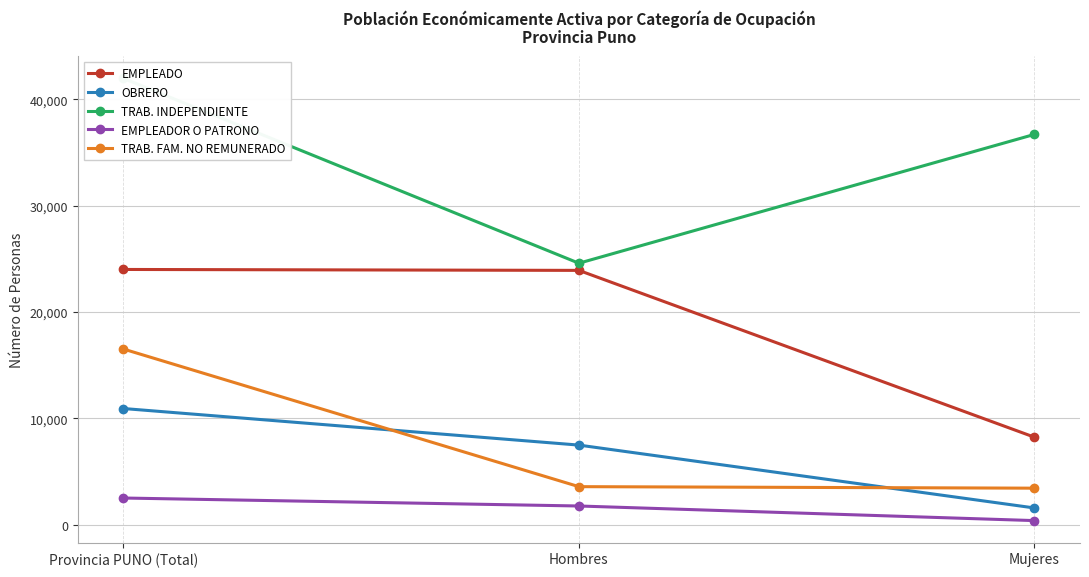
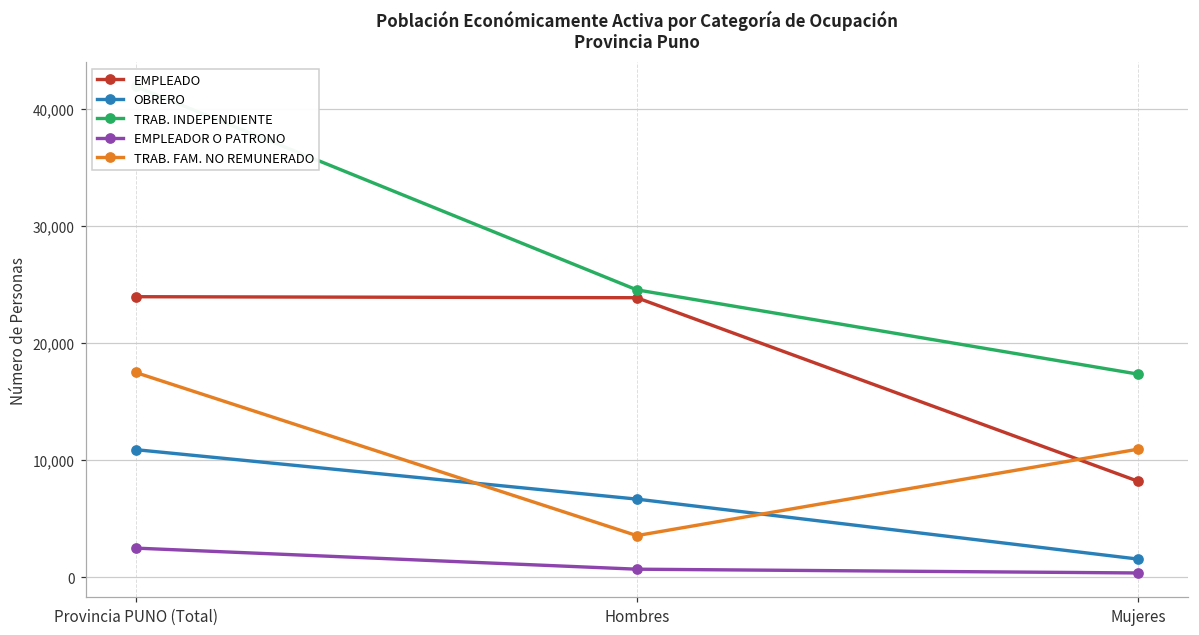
TRAB. FAM. NO REMUNERADO, Provincia PUNO (Total): 16,500 -> 17,500
OBRERO, Hombres: 7,500 -> 6,700
EMPLEADOR O PATRONO, Hombres: 1,800 -> 700
TRAB. INDEPENDIENTE, Mujeres: 36,700 -> 17,400
TRAB. FAM. NO REMUNERADO, Mujeres: 3,400 -> 11,000
